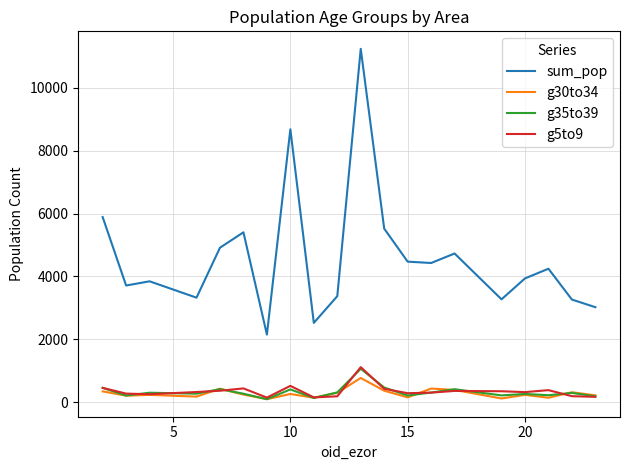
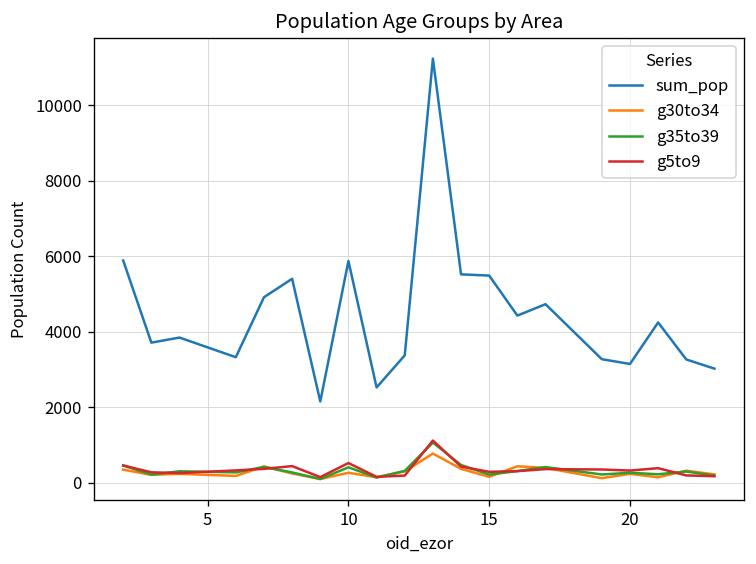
sum_pop, 10: 8700 -> 5900
sum_pop, 15: 4500 -> 5500
sum_pop, 20: 3900 -> 3100
